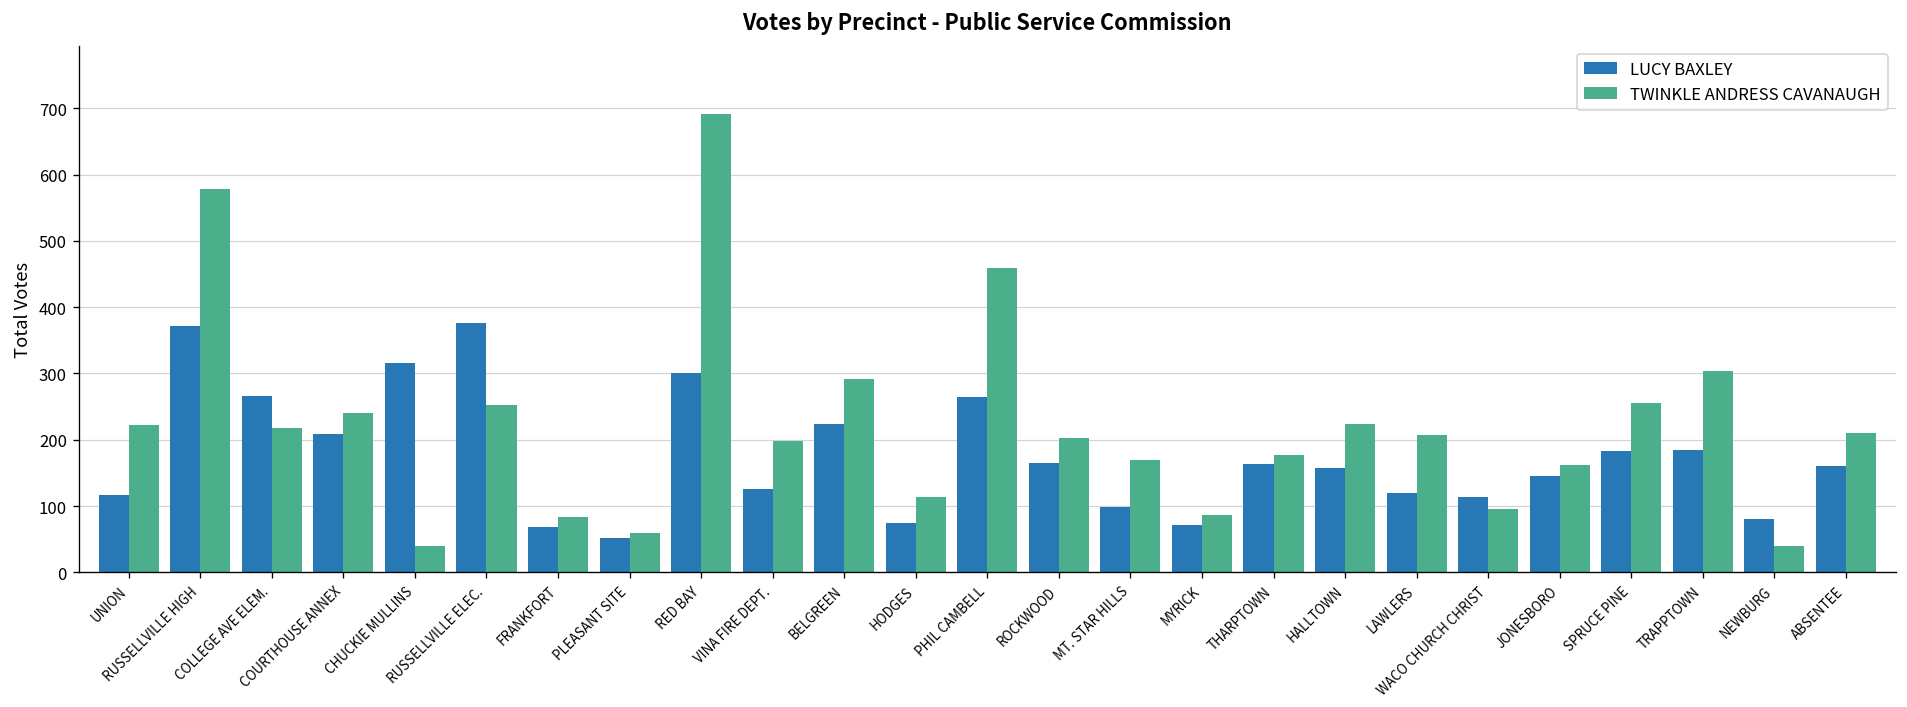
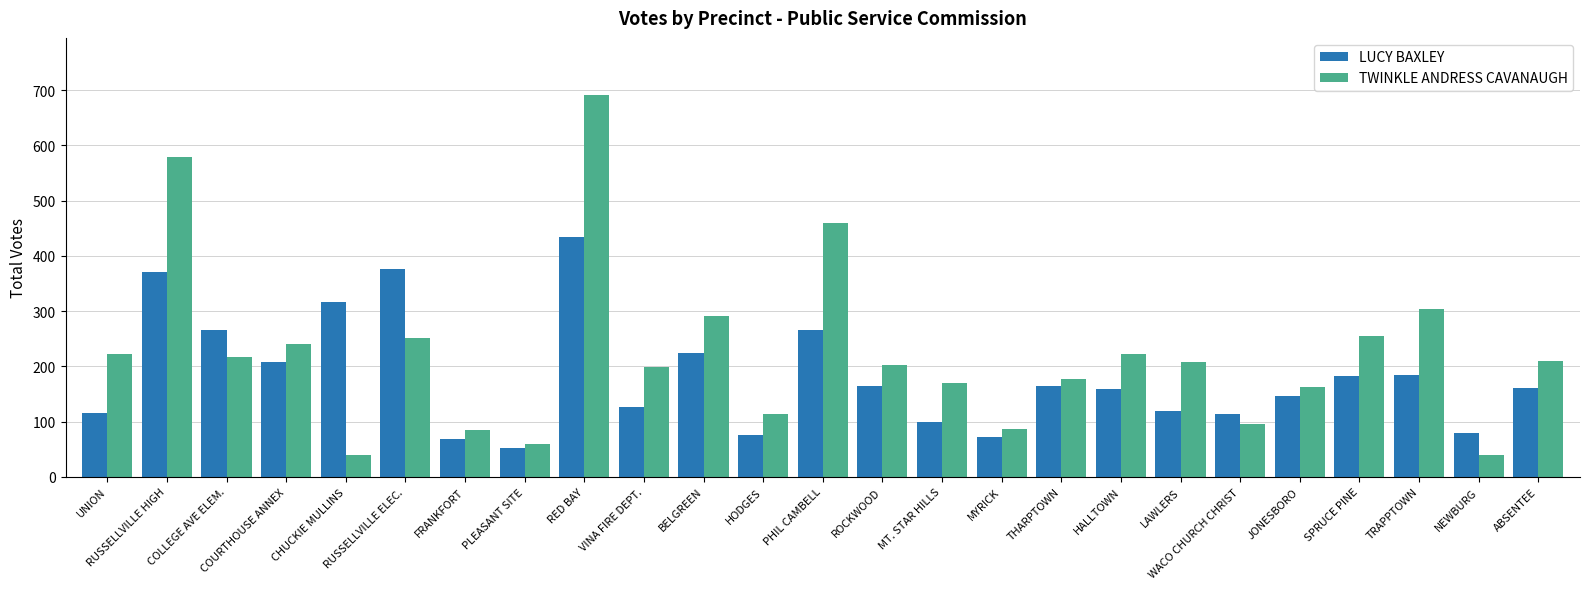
LUCY BAXLEY, RED BAY: 300 -> 430
